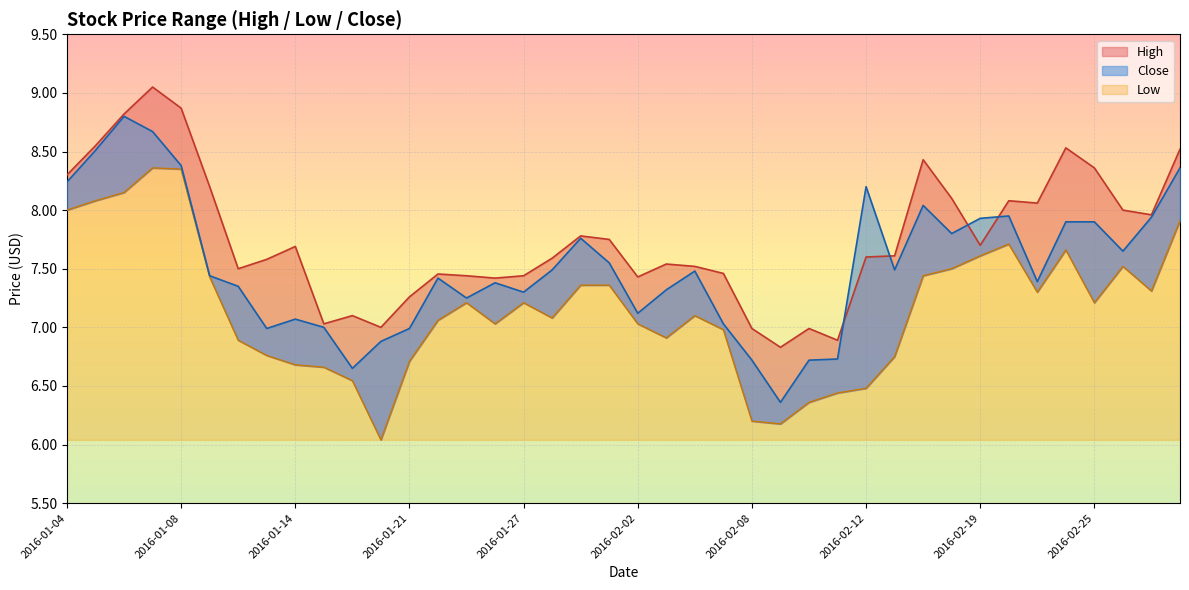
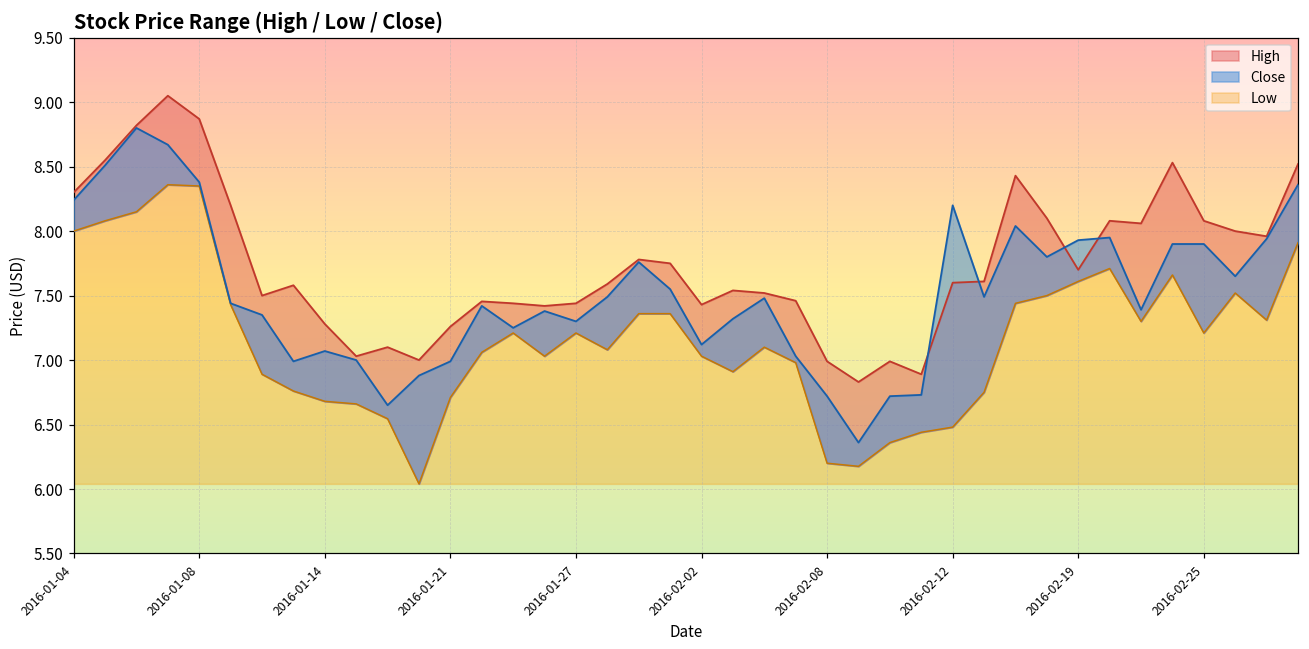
High, 2016-01-14: 7.69 -> 7.28
High, 2016-02-25: 8.36 -> 8.08
